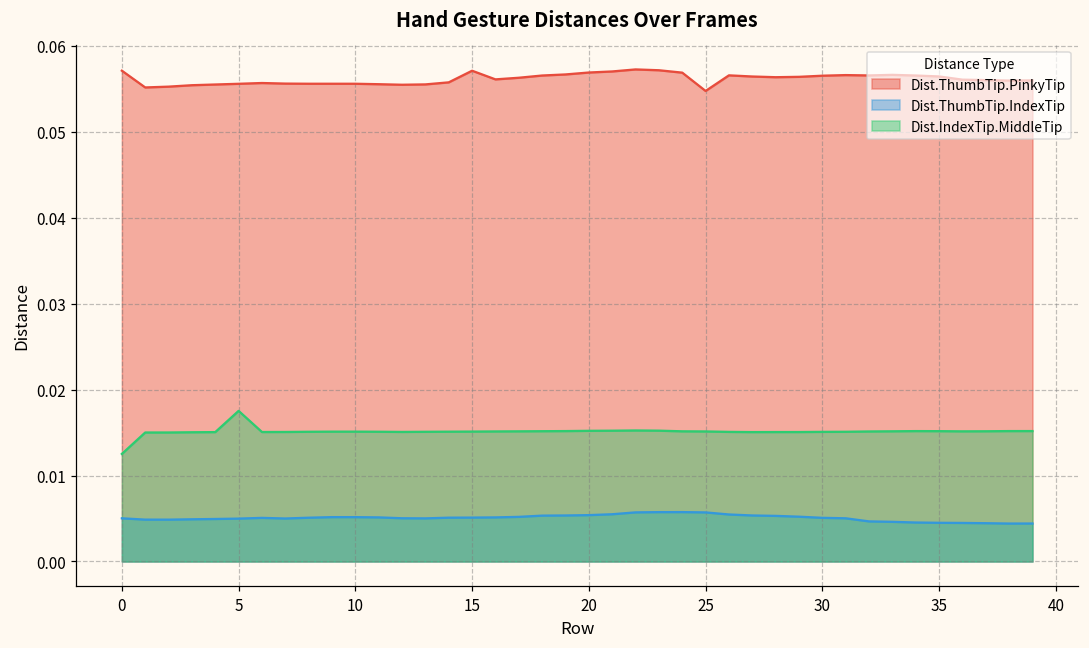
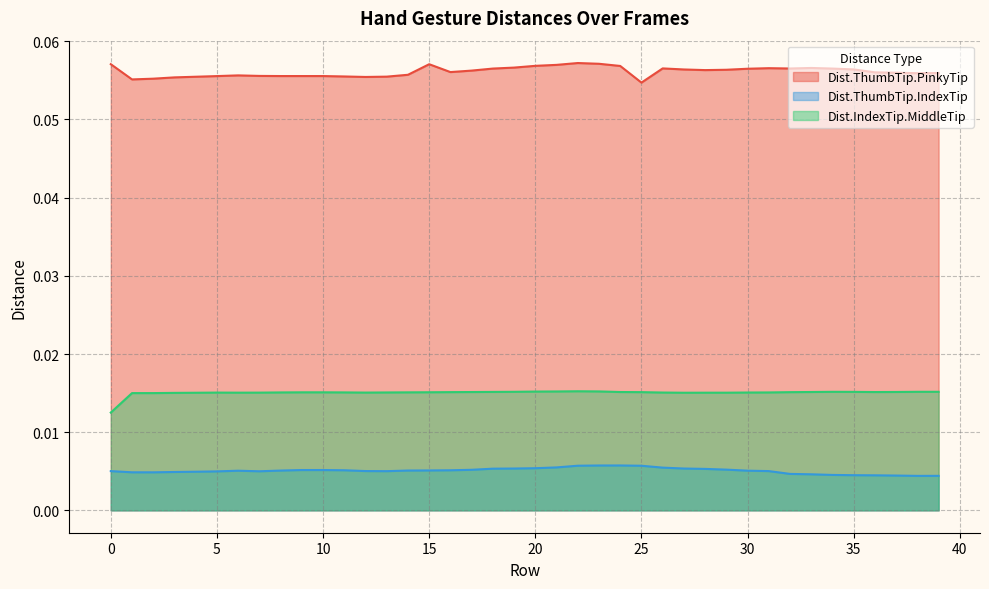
Dist.IndexTip.MiddleTip, 5: 0.018 -> 0.015
